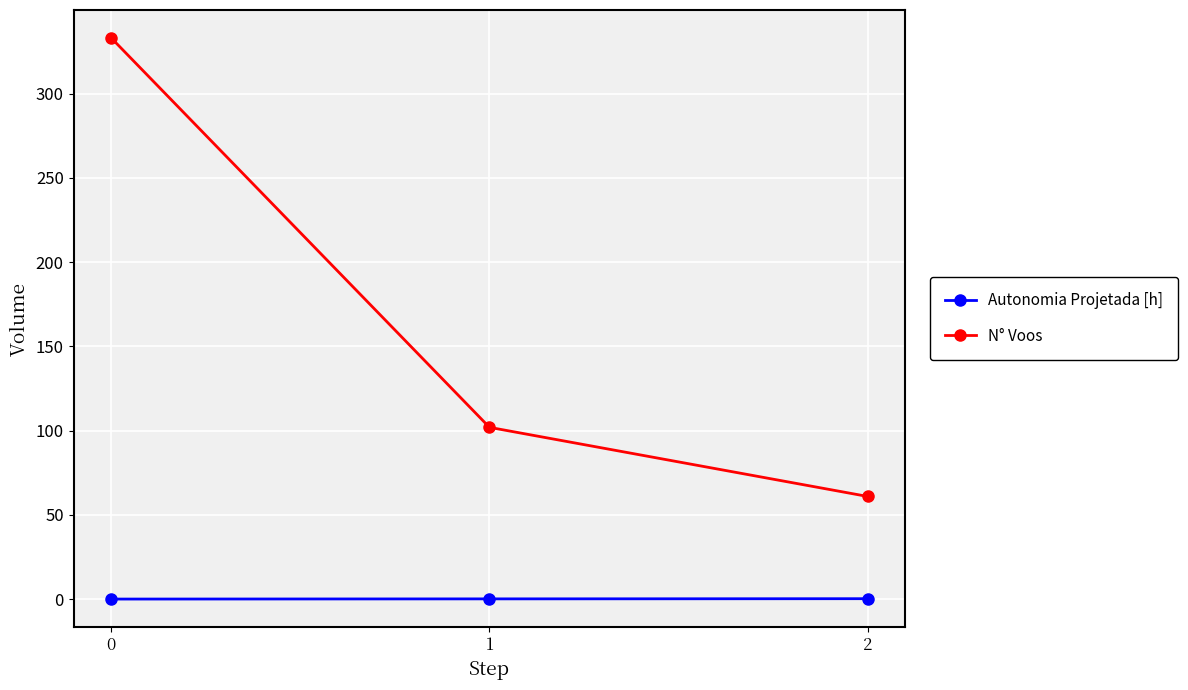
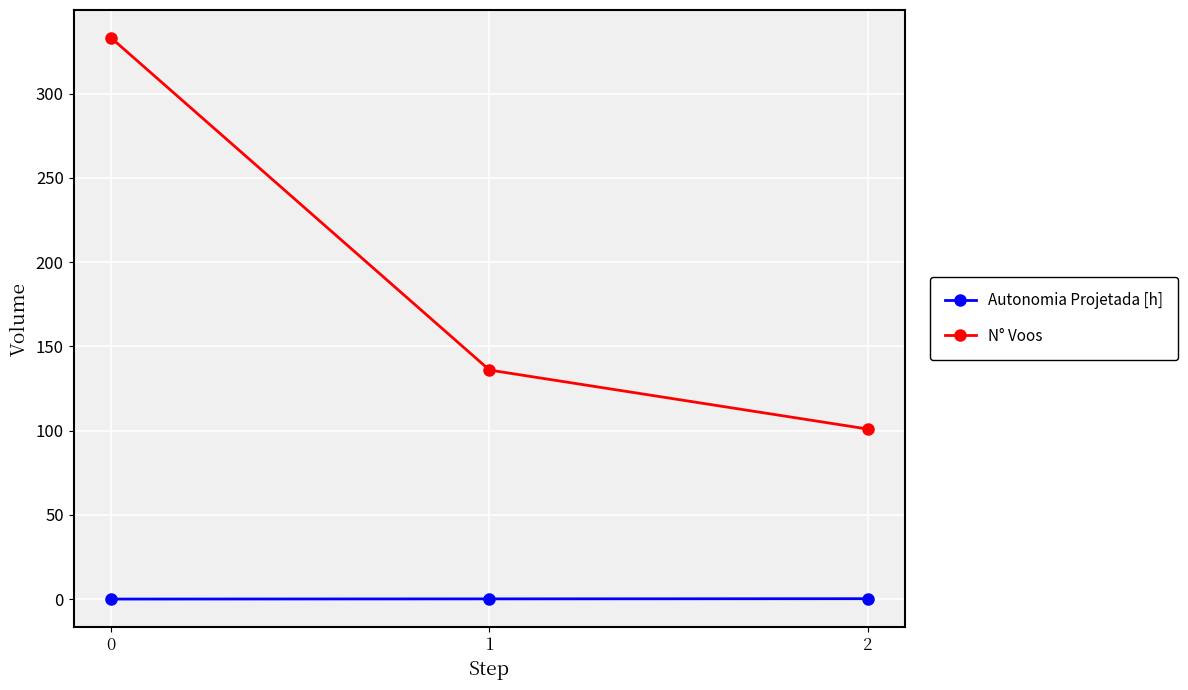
N° Voos, 1: 102 -> 136
N° Voos, 2: 61 -> 101
